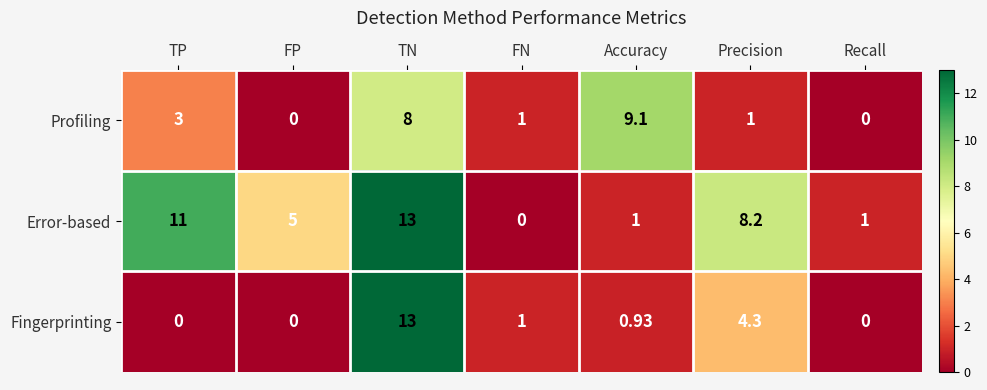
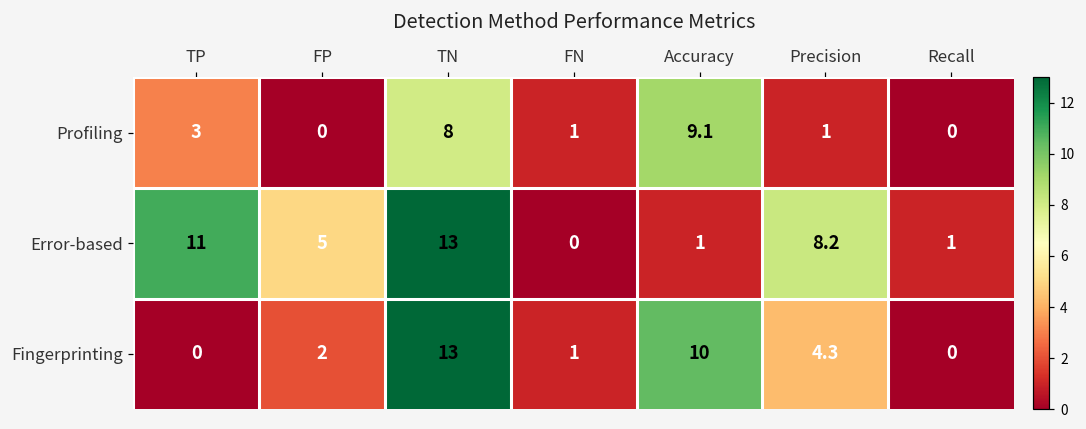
Fingerprinting, FP: 0 -> 2
Fingerprinting, Accuracy: 0.93 -> 10
